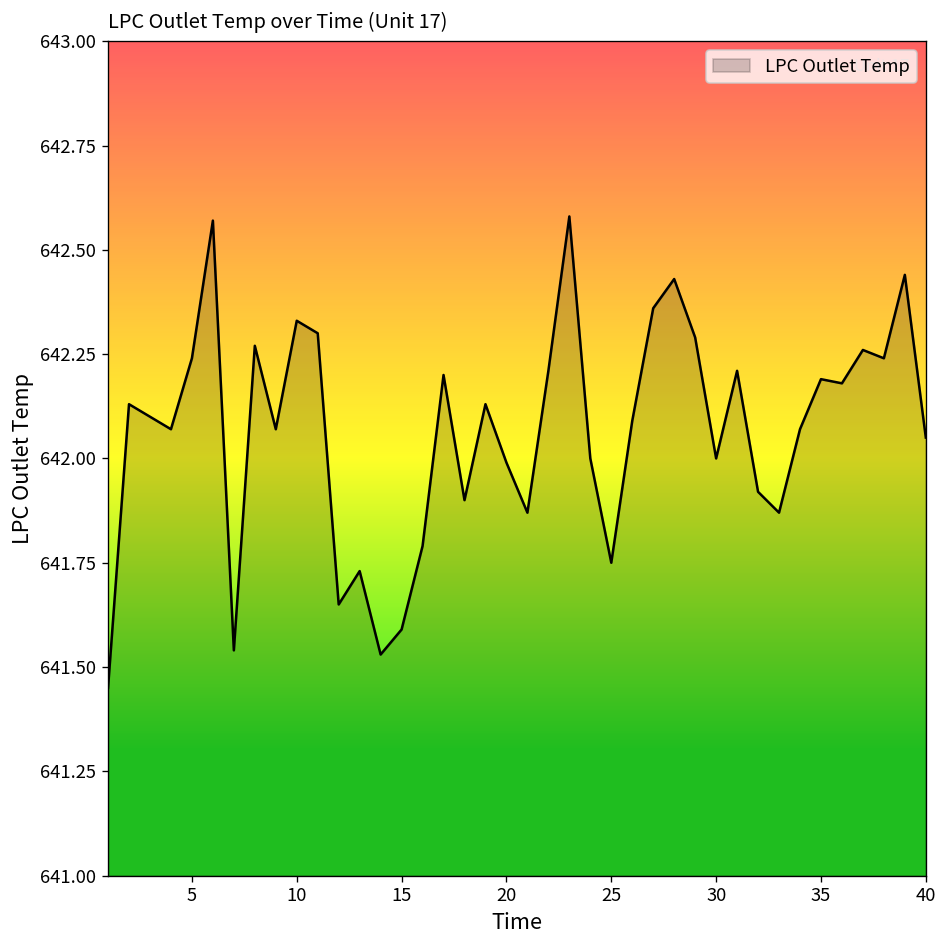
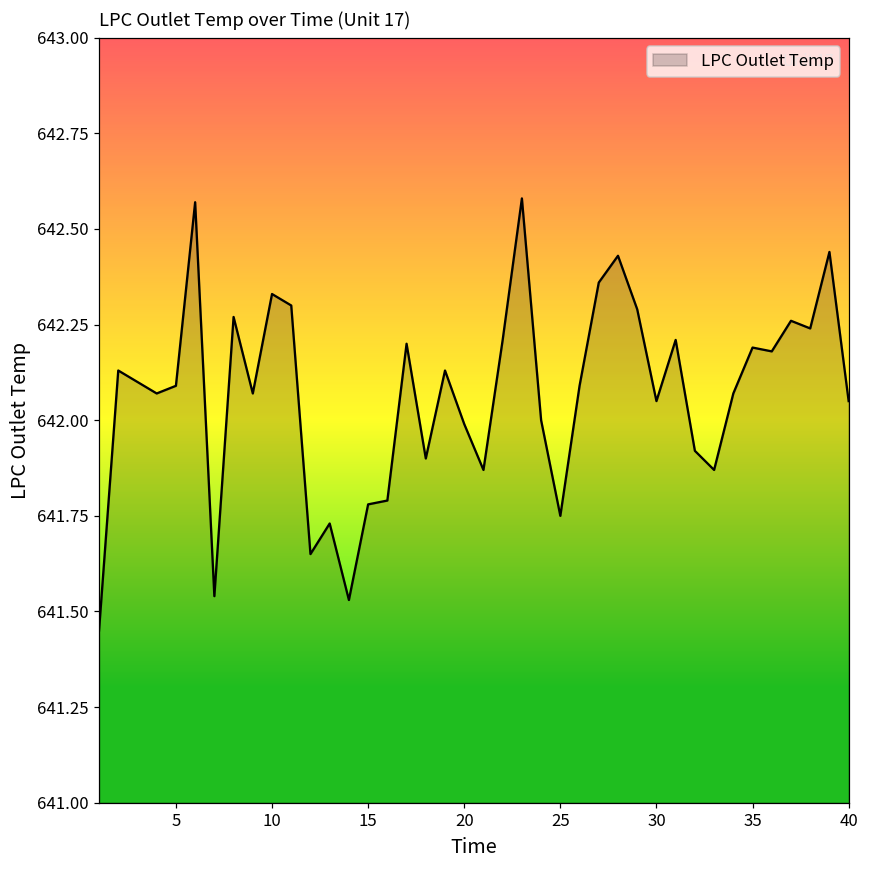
5: 642.24 -> 642.09
15: 641.59 -> 641.78
30: 642.00 -> 642.05
